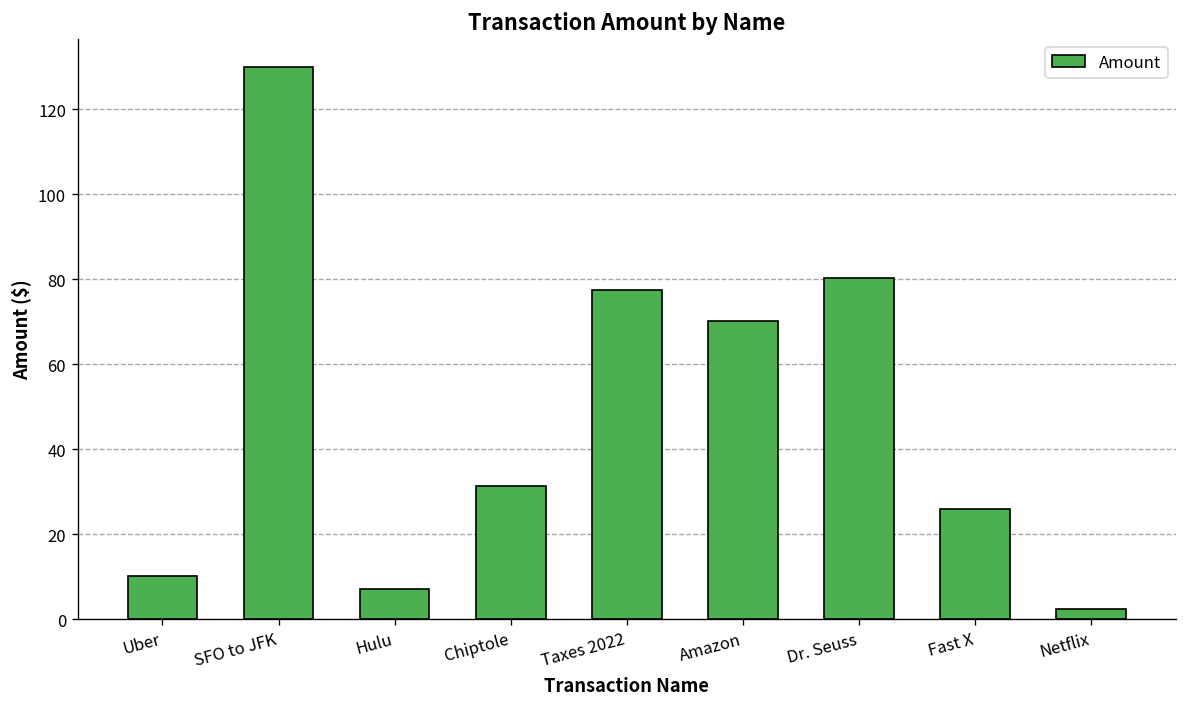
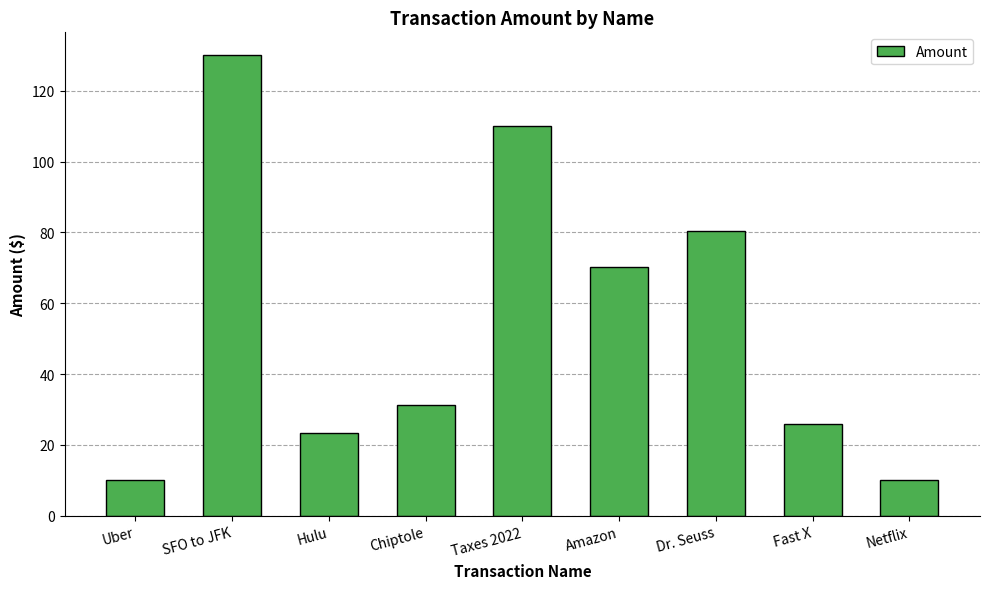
Hulu: 7 -> 23
Taxes 2022: 78 -> 110
Netflix: 2 -> 10
